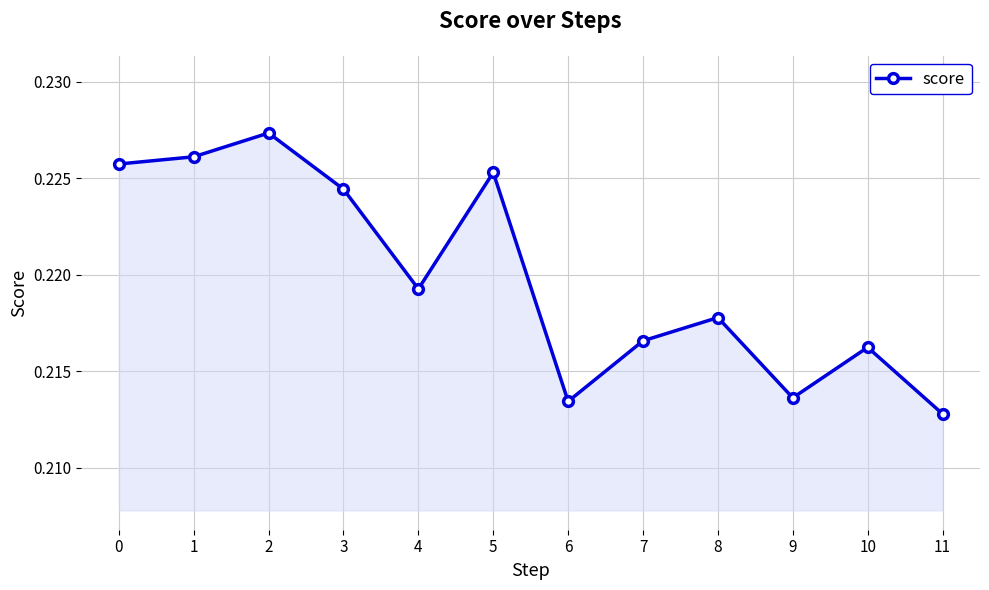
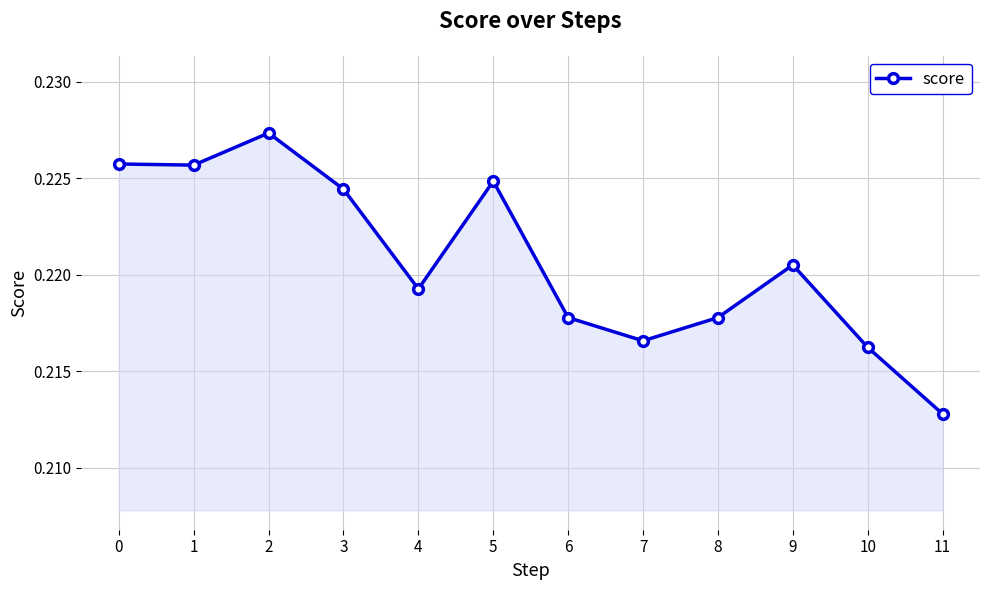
1: 0.2261 -> 0.2257
5: 0.2253 -> 0.2249
6: 0.2134 -> 0.2178
9: 0.2136 -> 0.2205
